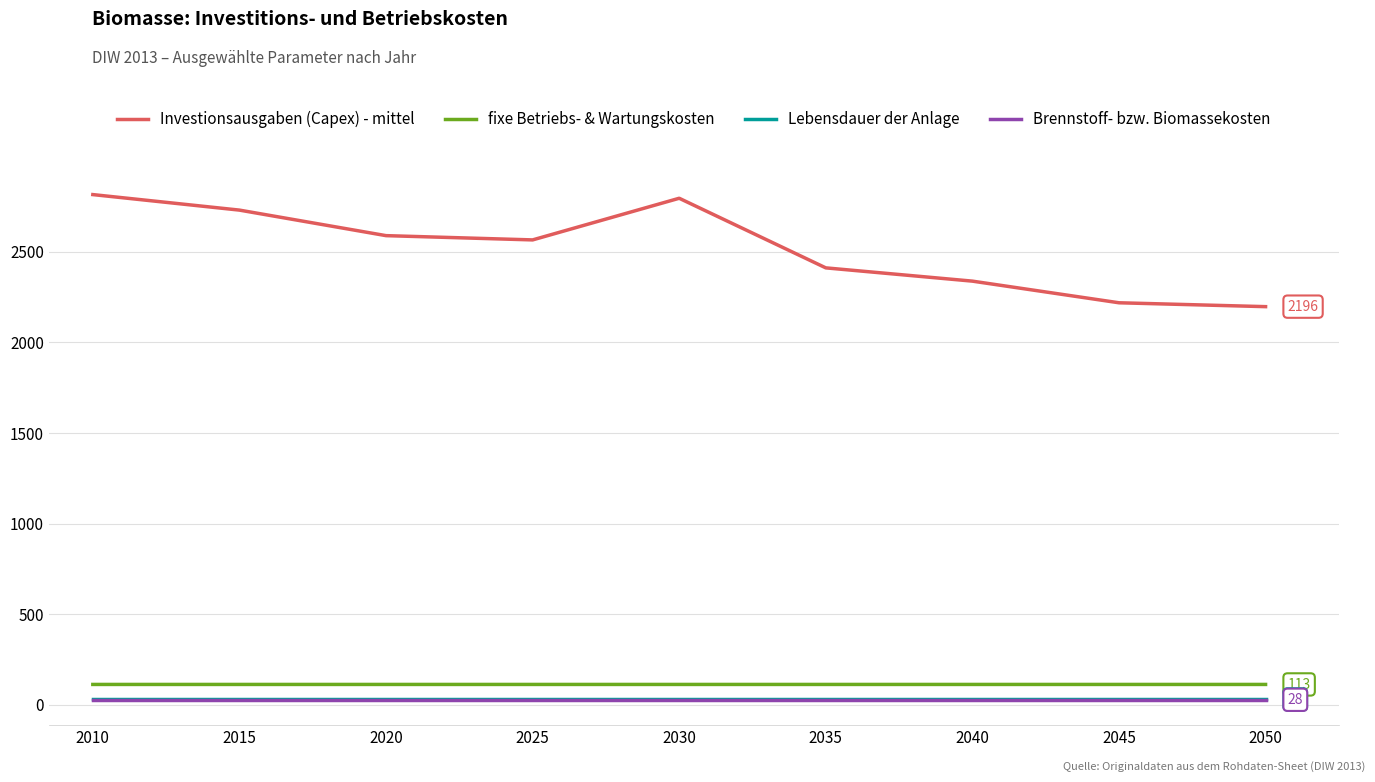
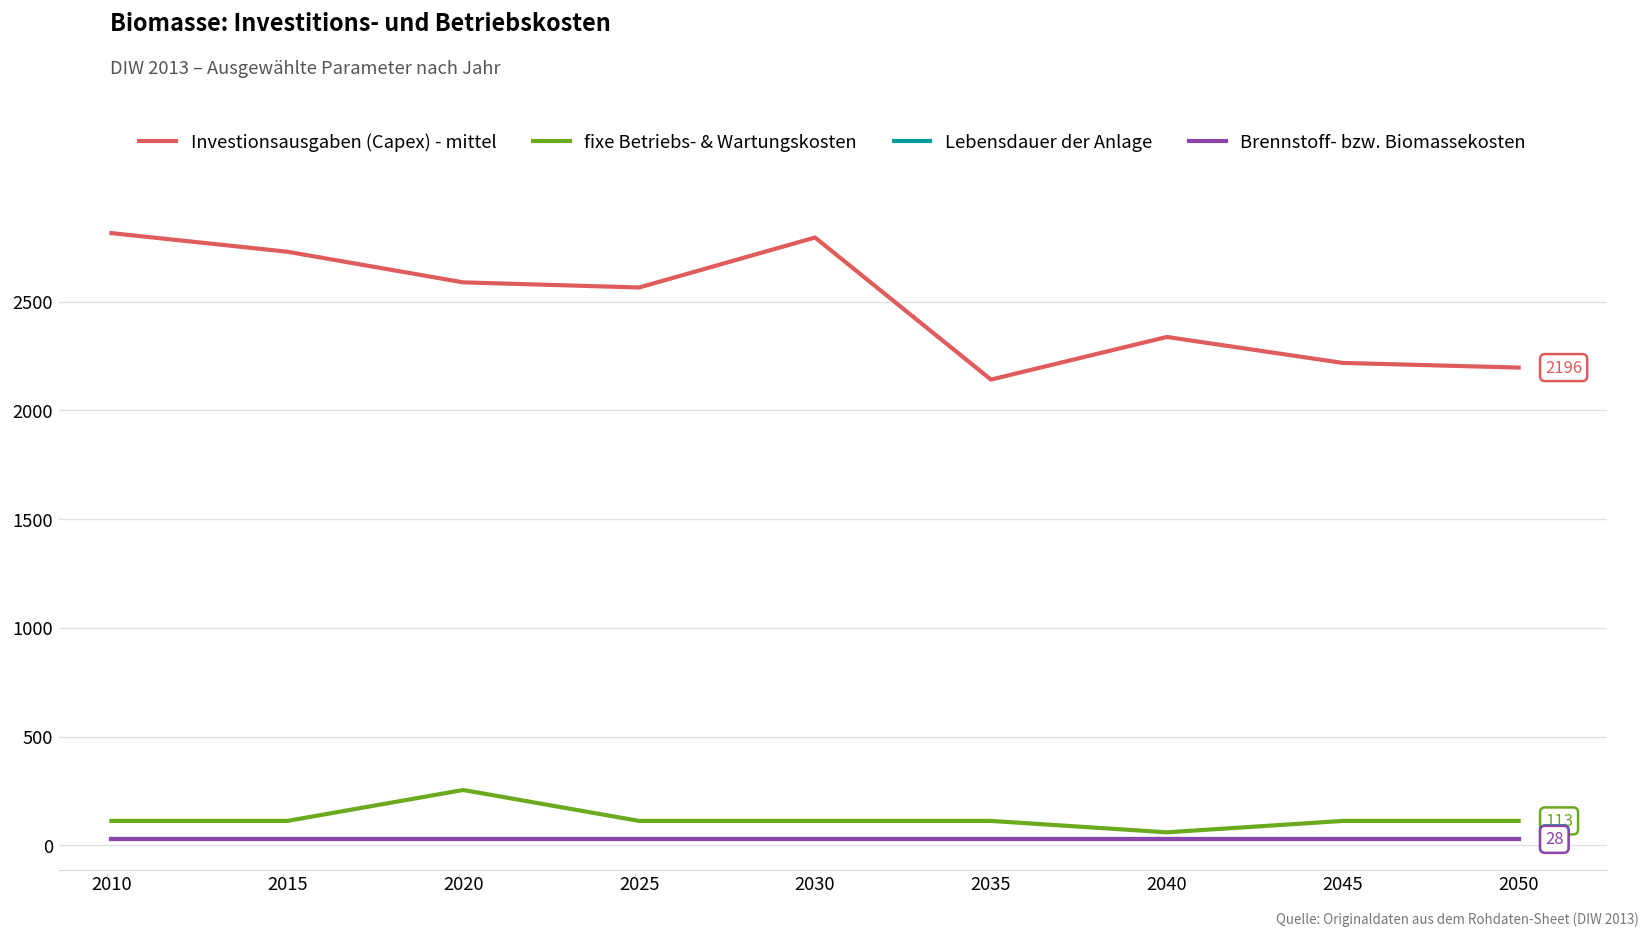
fixe Betriebs- & Wartungskosten, 2020: 110 -> 250
Investionsausgaben (Capex) - mittel, 2035: 2410 -> 2140
fixe Betriebs- & Wartungskosten, 2040: 110 -> 60
